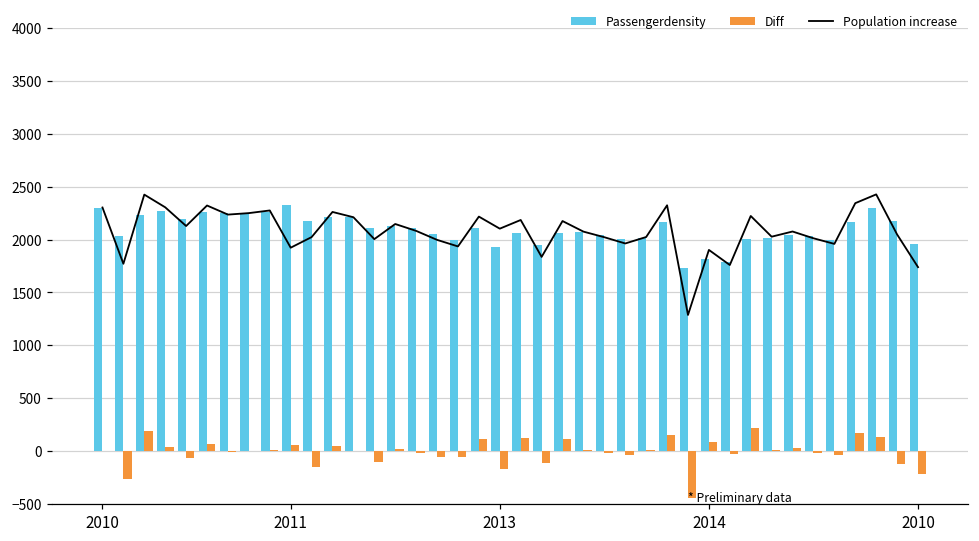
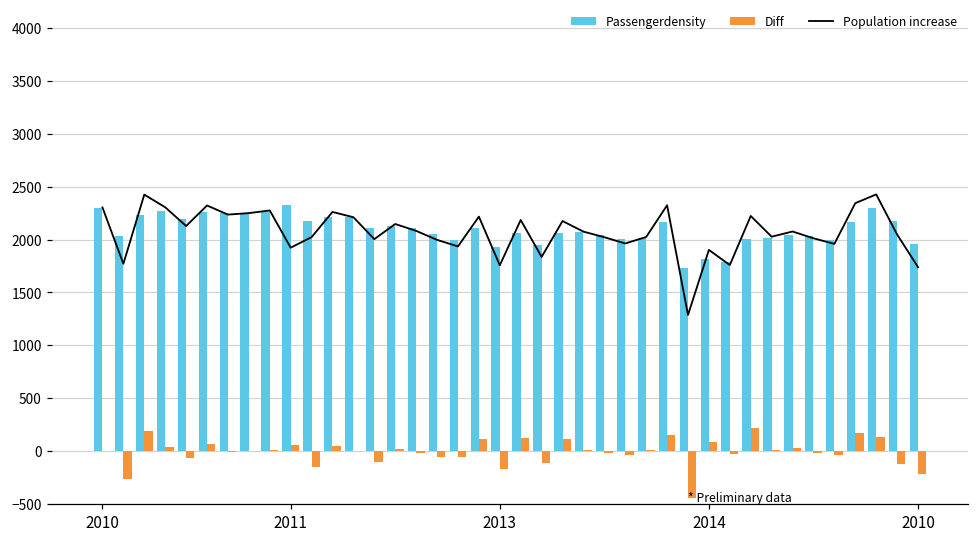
Population increase, 2013: 2100 -> 1800
